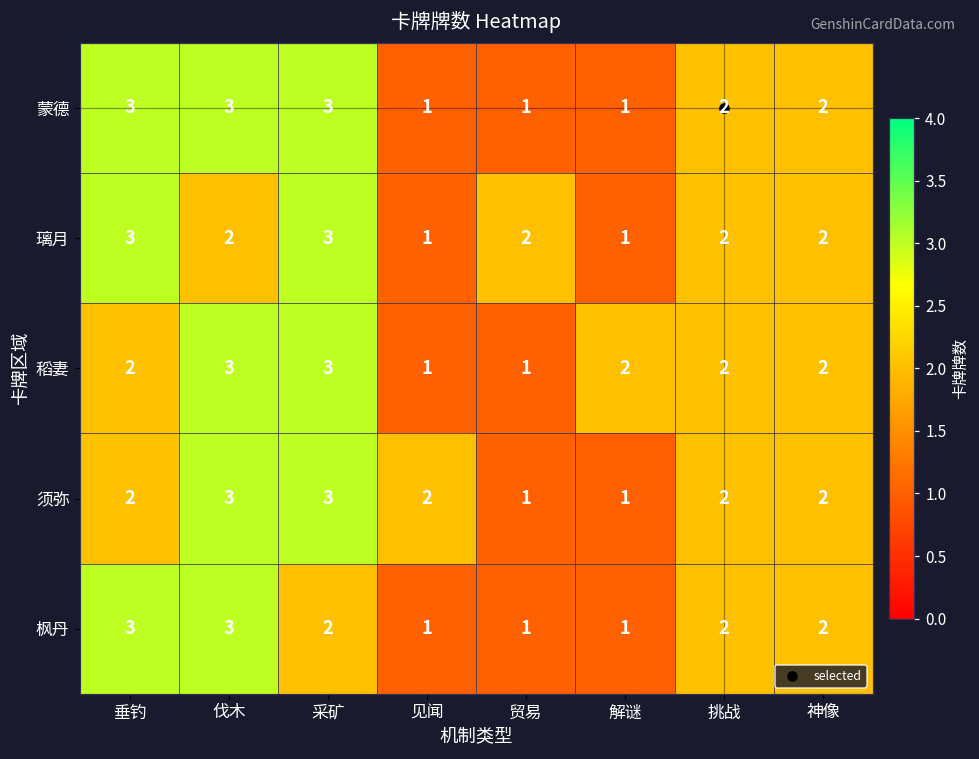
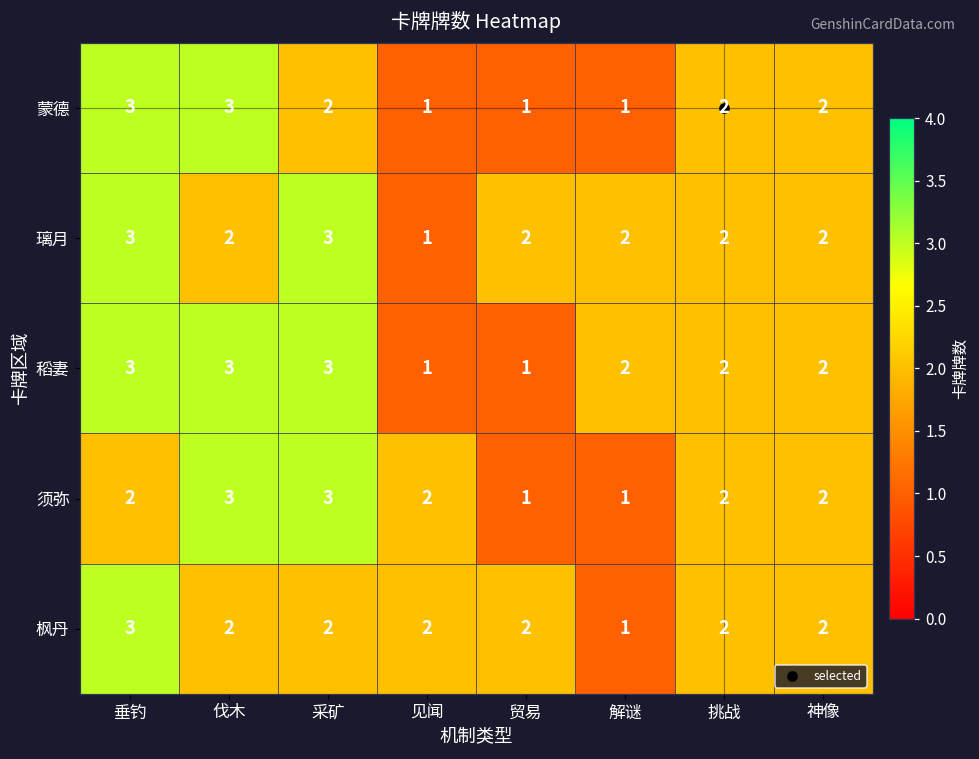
蒙德, 采矿: 3 -> 2
璃月, 解谜: 1 -> 2
稻妻, 垂钓: 2 -> 3
枫丹, 伐木: 3 -> 2
枫丹, 见闻: 1 -> 2
枫丹, 贸易: 1 -> 2
